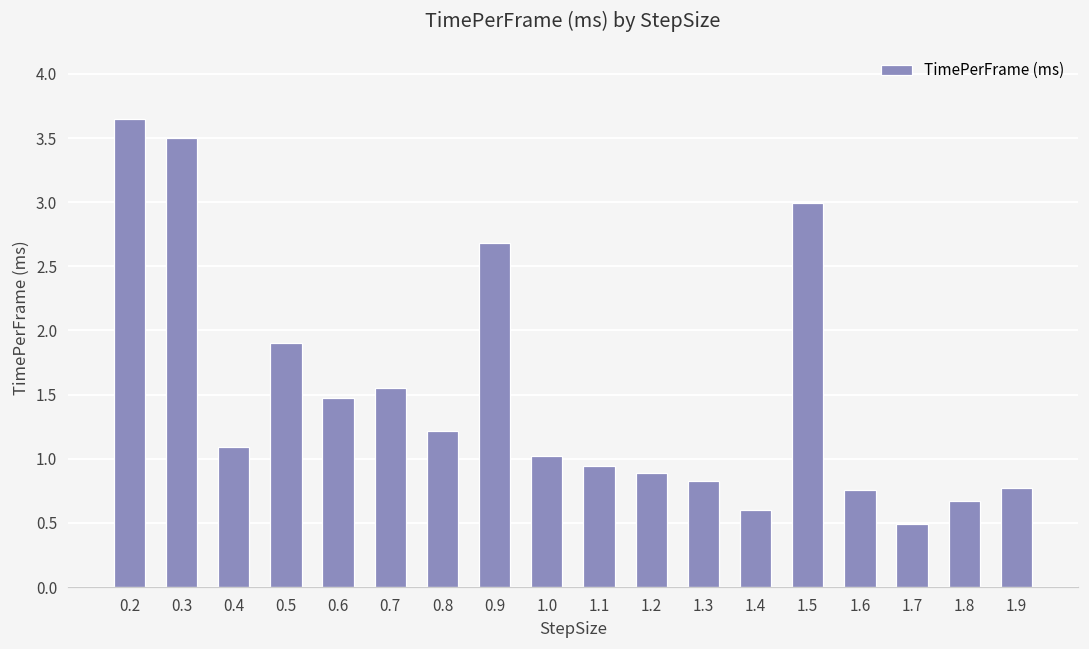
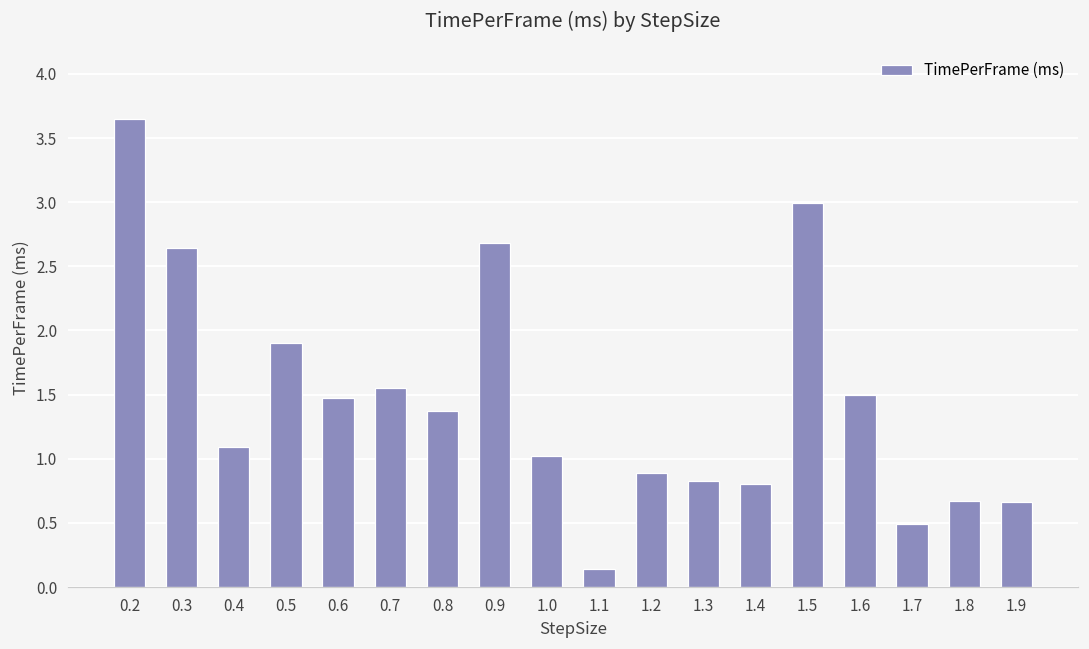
0.3: 3.50 -> 2.64
0.8: 1.22 -> 1.37
1.1: 0.94 -> 0.14
1.4: 0.6 -> 0.8
1.6: 0.76 -> 1.50
1.9: 0.77 -> 0.66
